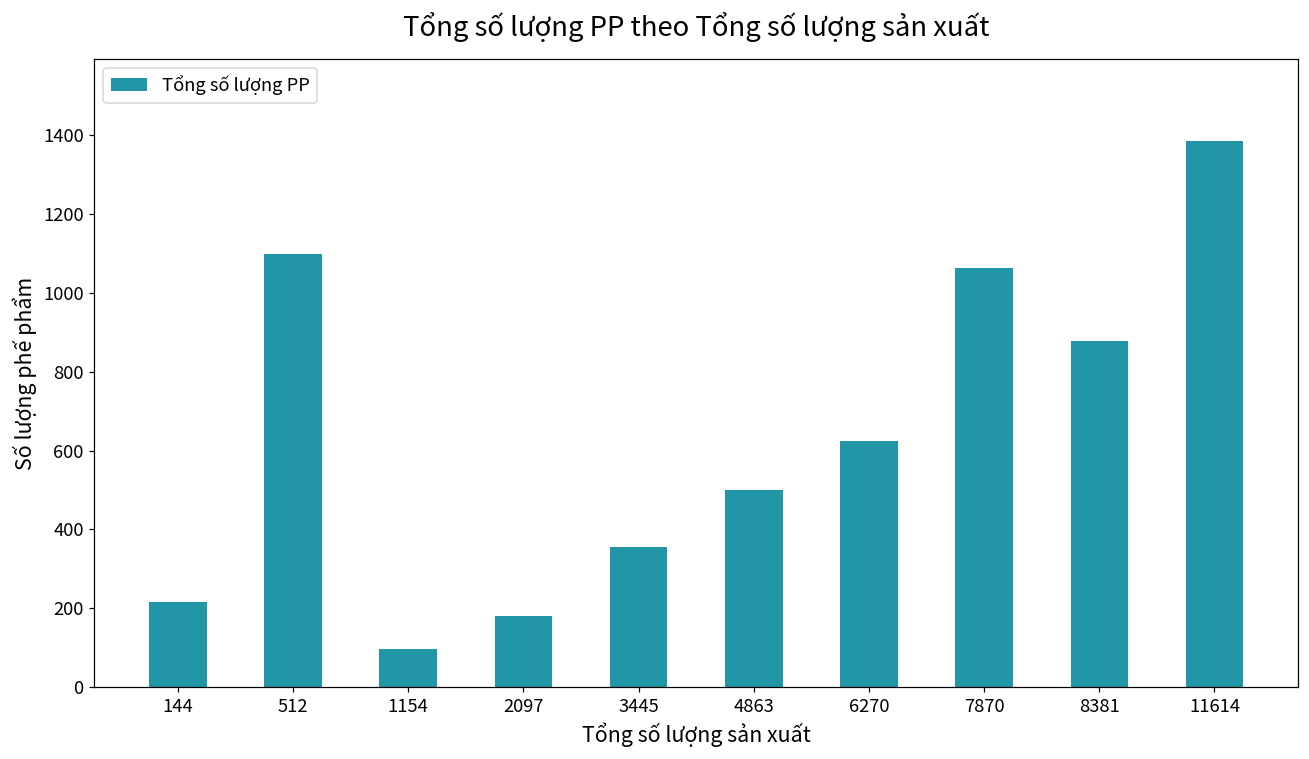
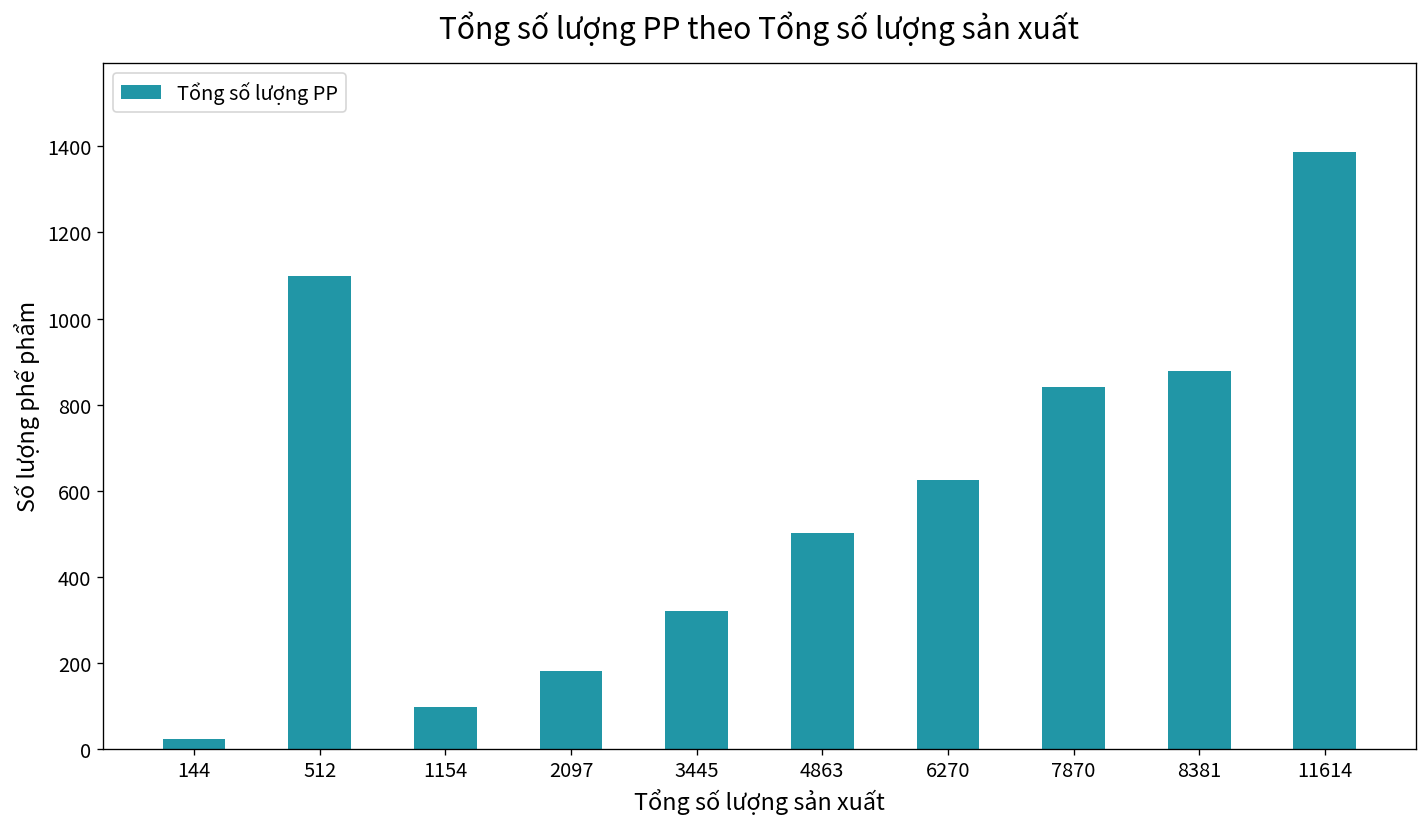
144: 220 -> 20
3445: 360 -> 320
7870: 1060 -> 840
